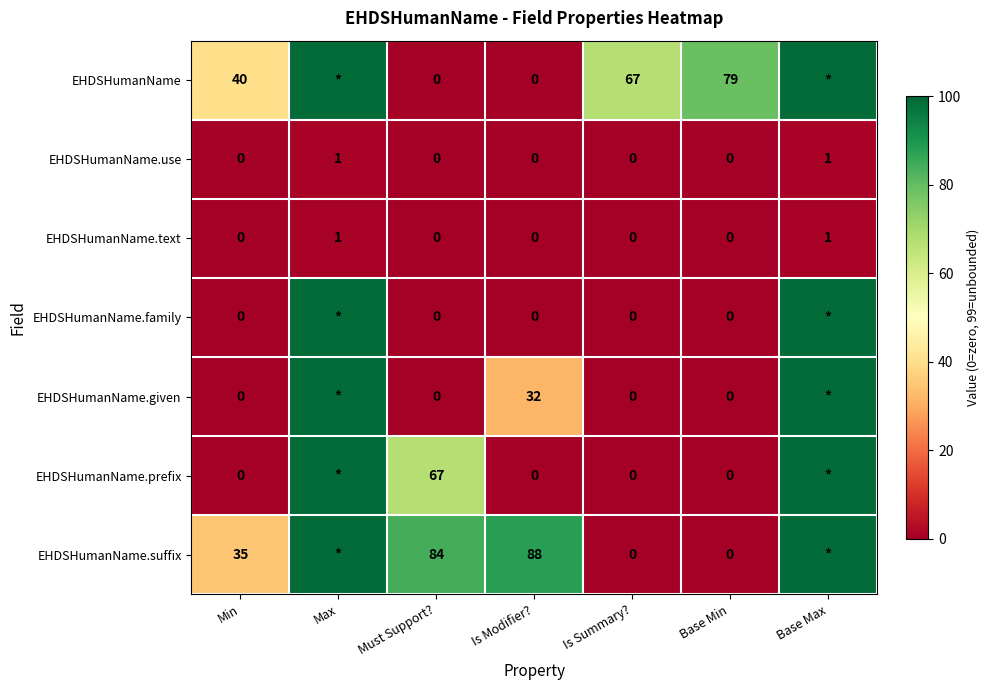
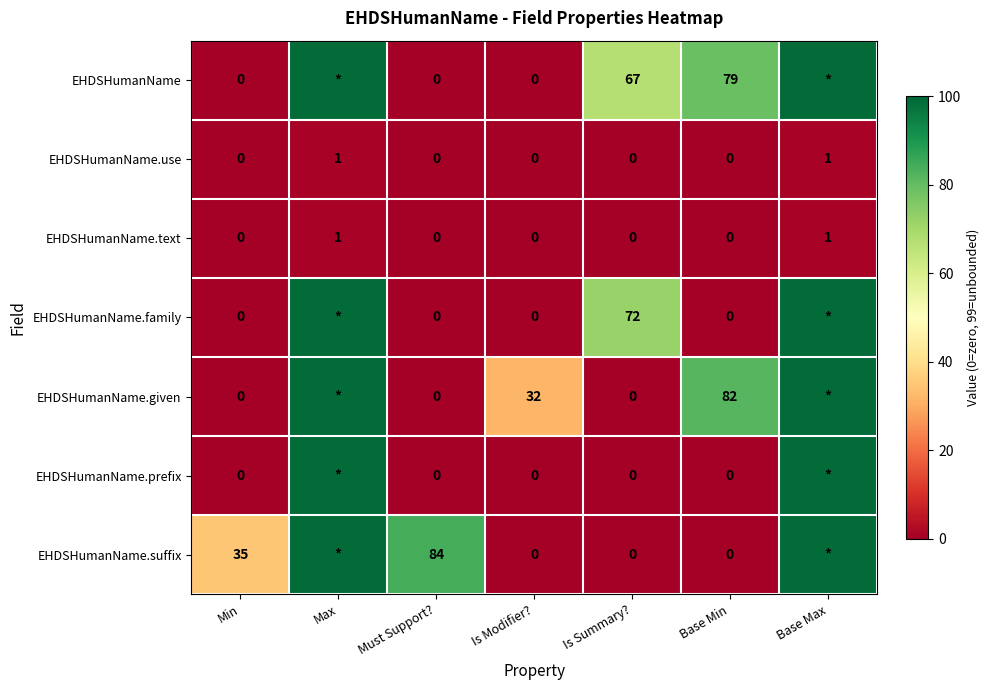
EHDSHumanName, Min: 40 -> 0
EHDSHumanName.family, Is Summary?: 0 -> 72
EHDSHumanName.given, Base Min: 0 -> 82
EHDSHumanName.prefix, Must Support?: 67 -> 0
EHDSHumanName.suffix, Is Modifier?: 88 -> 0
